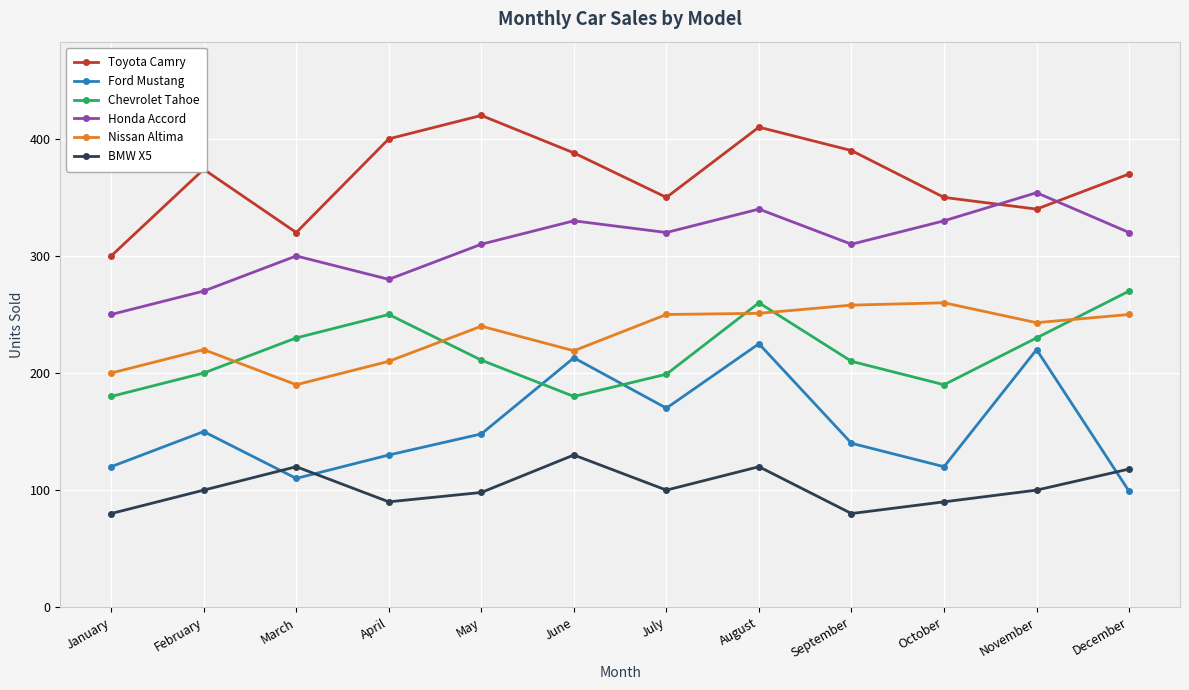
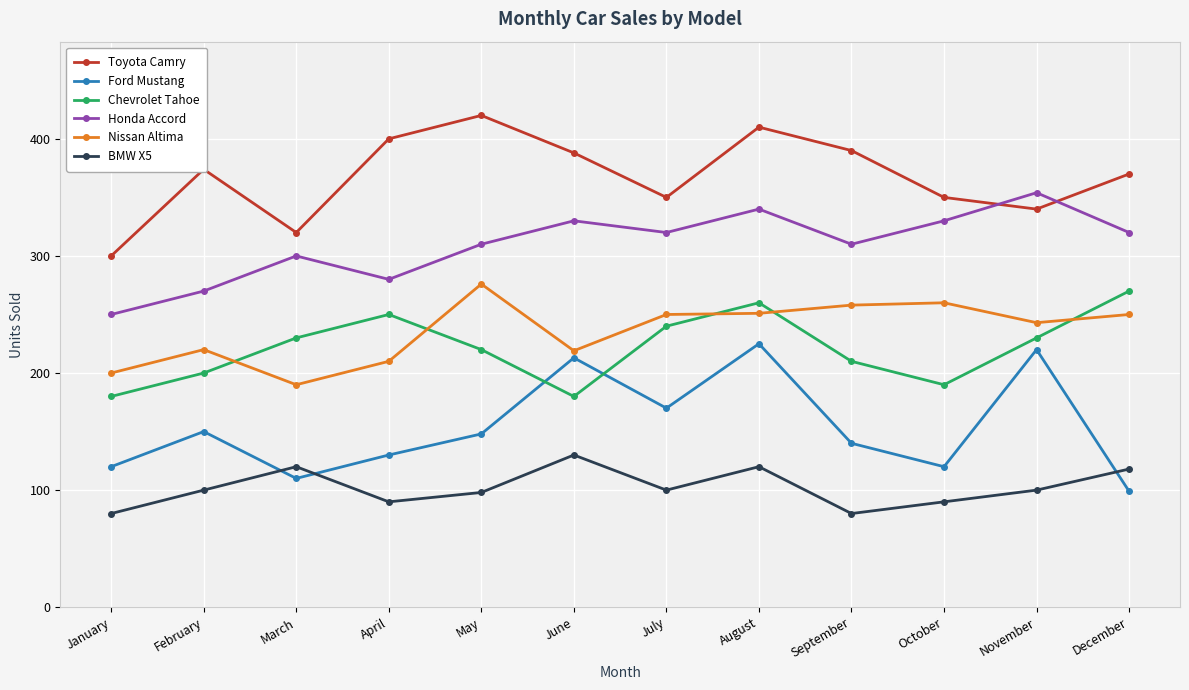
Chevrolet Tahoe, May: 211 -> 220
Nissan Altima, May: 240 -> 276
Chevrolet Tahoe, July: 199 -> 240
